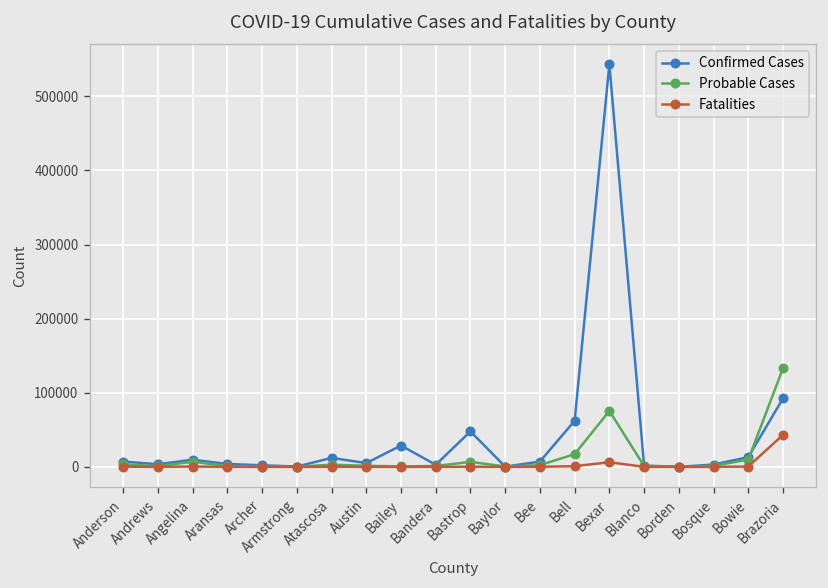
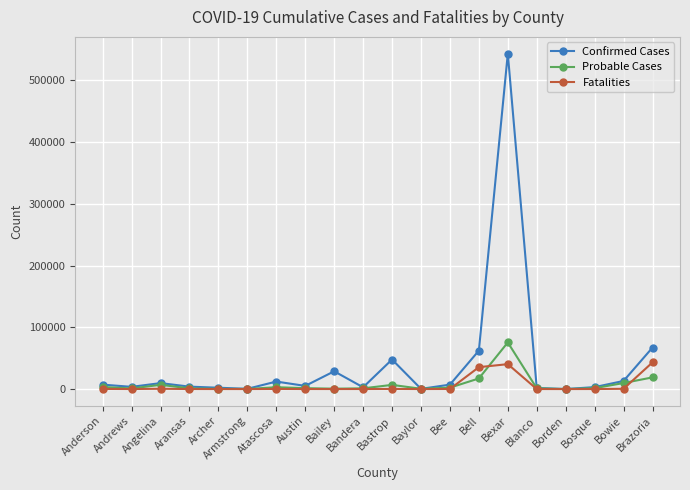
Fatalities, Bell: 0 -> 40000
Fatalities, Bexar: 10000 -> 40000
Confirmed Cases, Brazoria: 90000 -> 70000
Probable Cases, Brazoria: 130000 -> 20000
